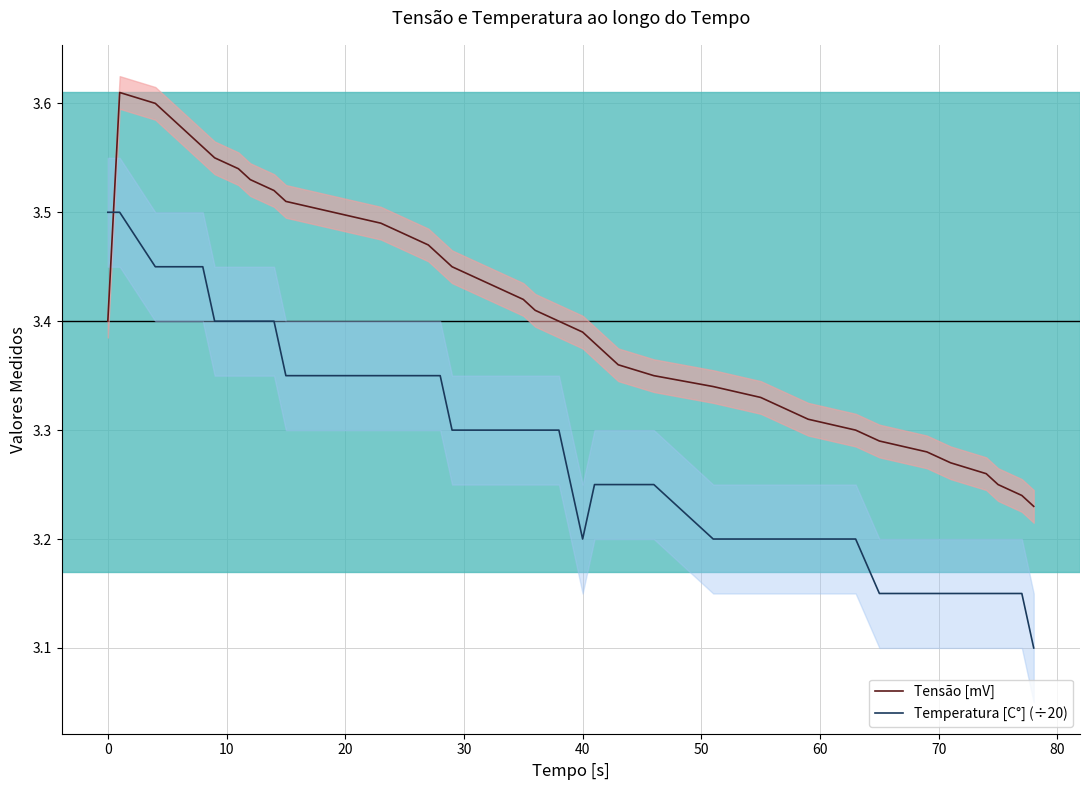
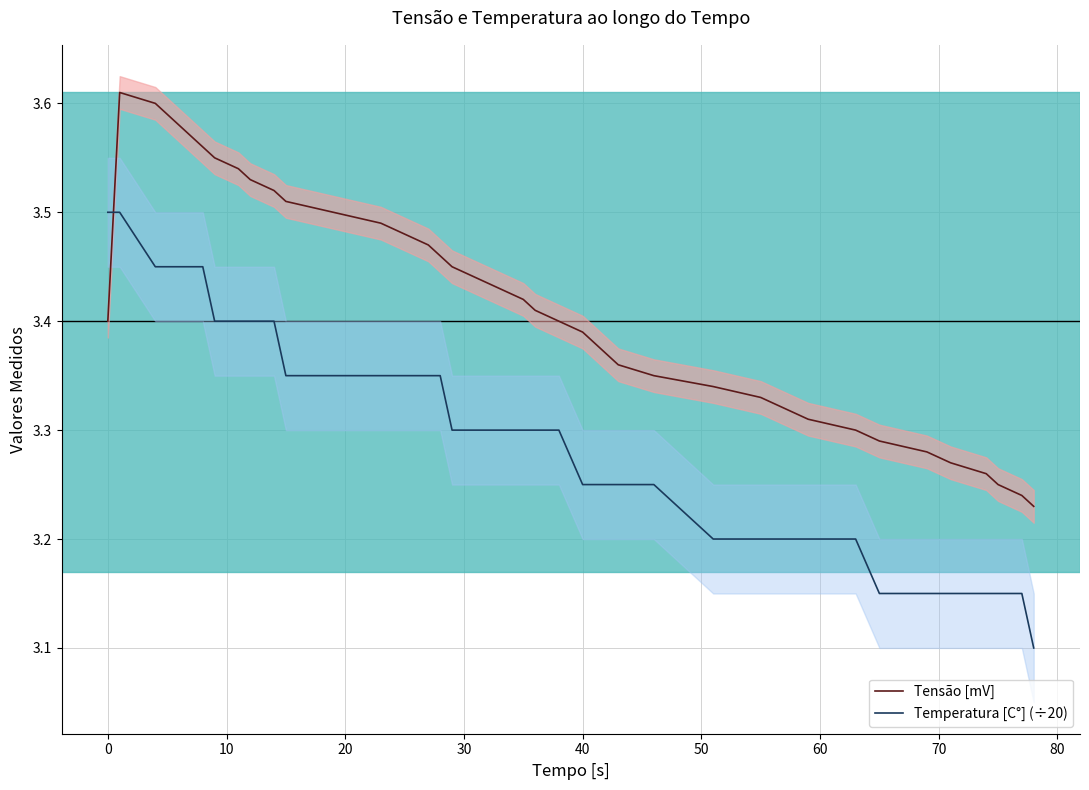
Temperatura [C°] (÷20), 40: 3.200 -> 3.250
